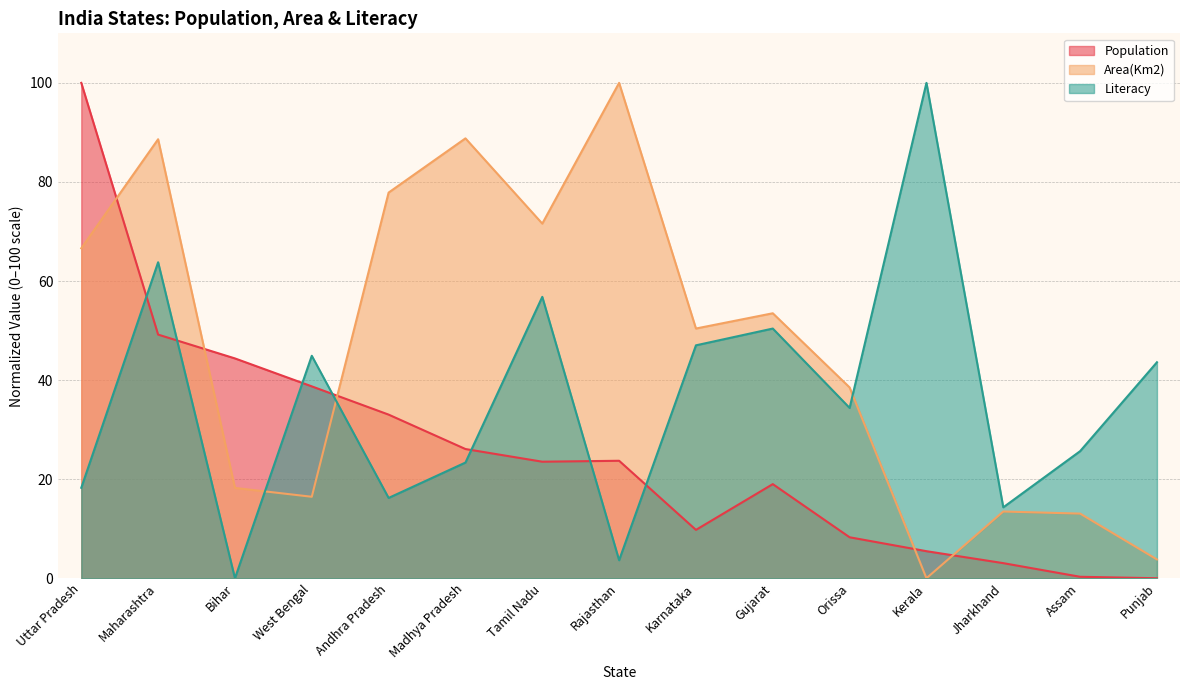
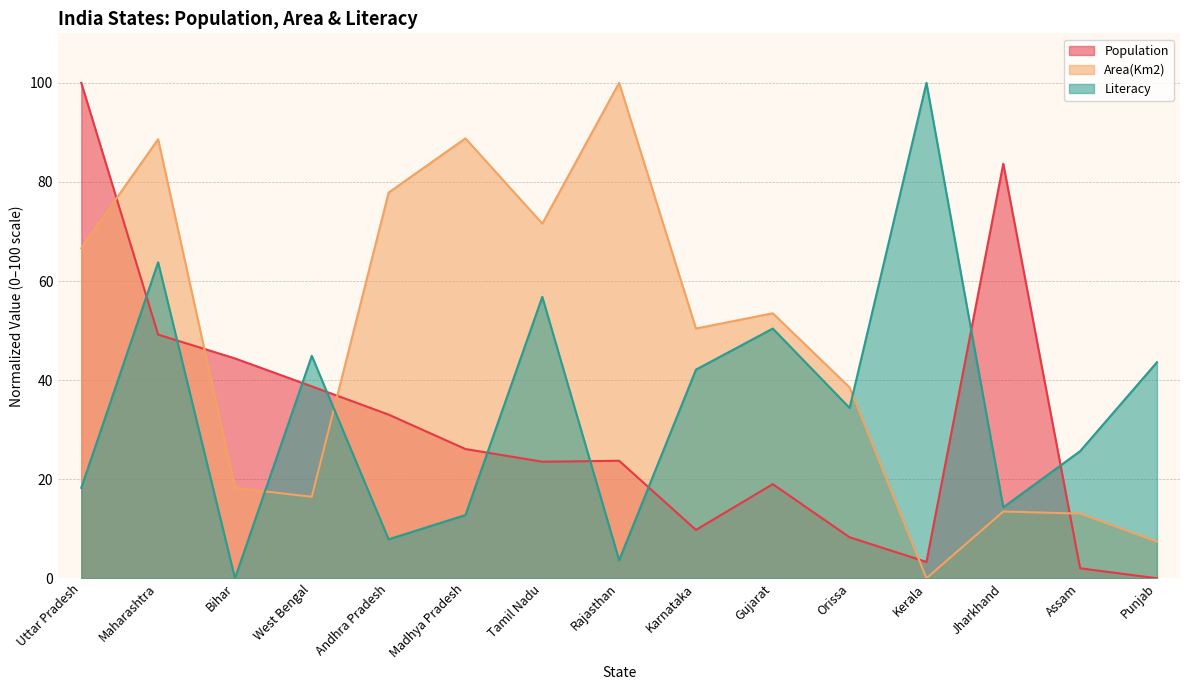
Literacy, Andhra Pradesh: 16 -> 8
Literacy, Madhya Pradesh: 23 -> 13
Literacy, Karnataka: 47 -> 42
Population, Kerala: 5 -> 3
Population, Jharkhand: 3 -> 84
Population, Assam: 0 -> 2
Area(Km2), Punjab: 4 -> 7
